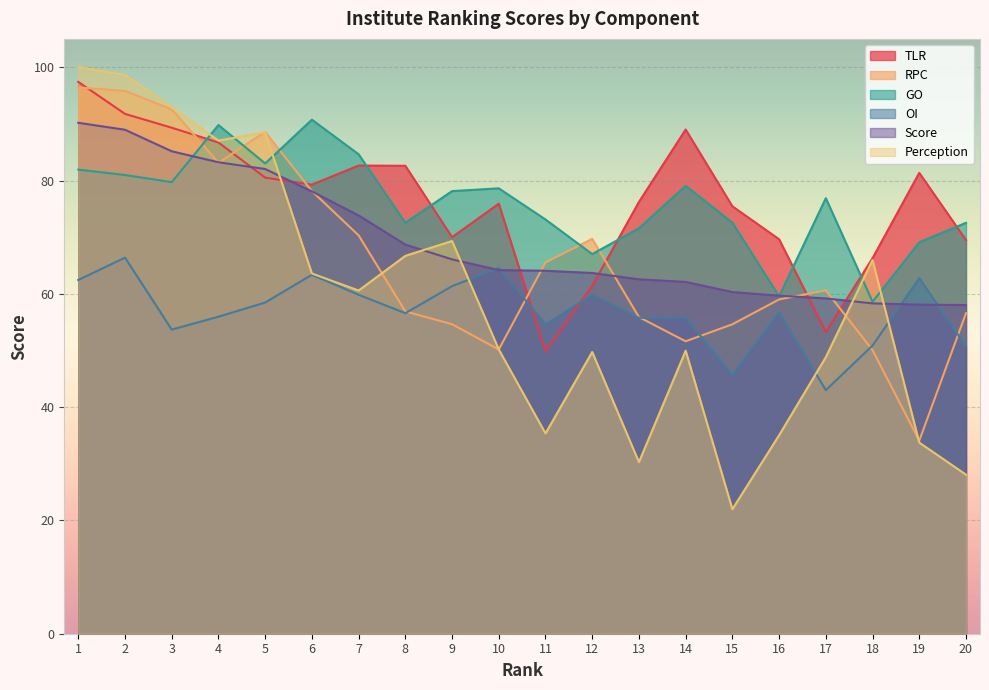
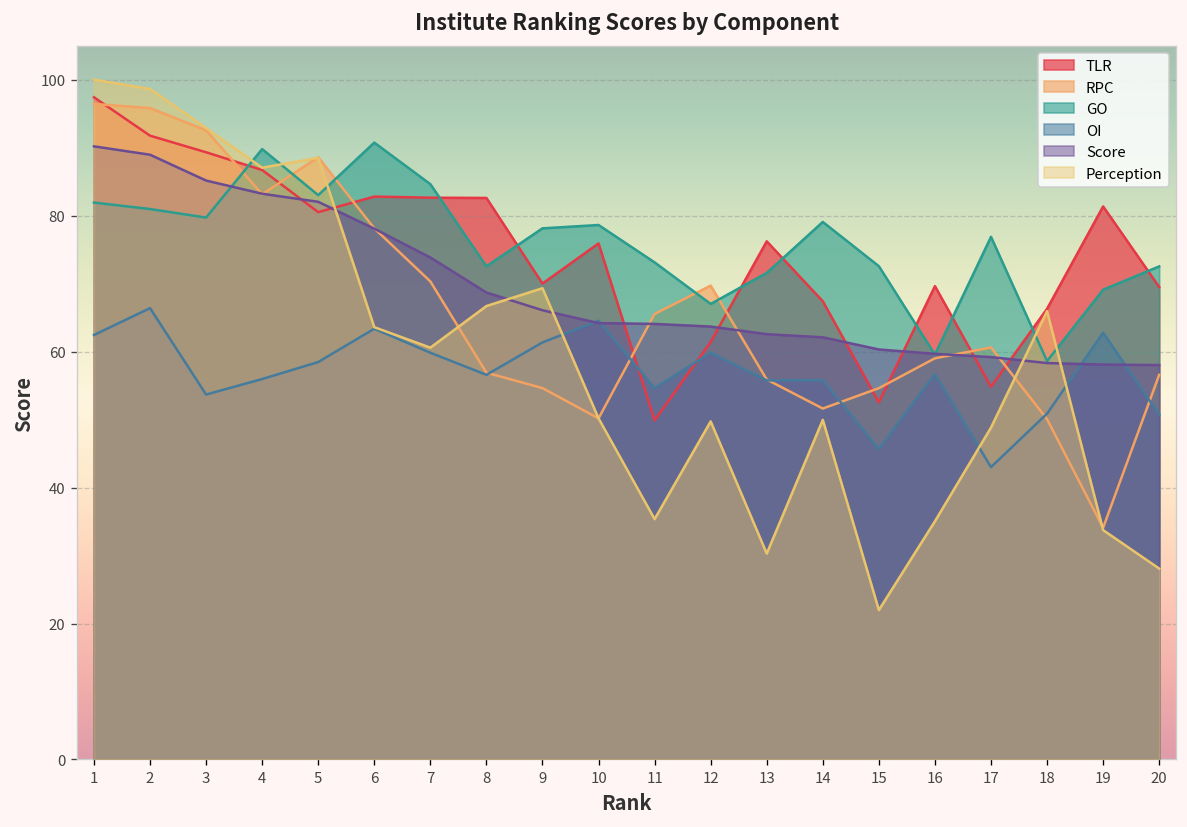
TLR, 6: 79 -> 83
TLR, 14: 89 -> 67
TLR, 15: 75 -> 53
TLR, 17: 53 -> 55
